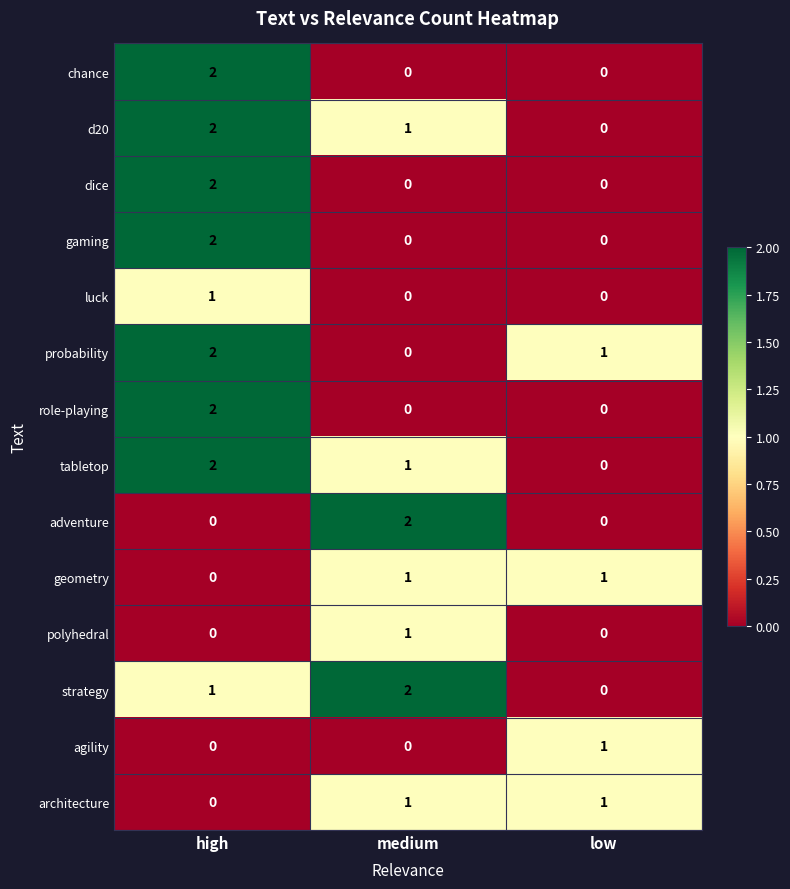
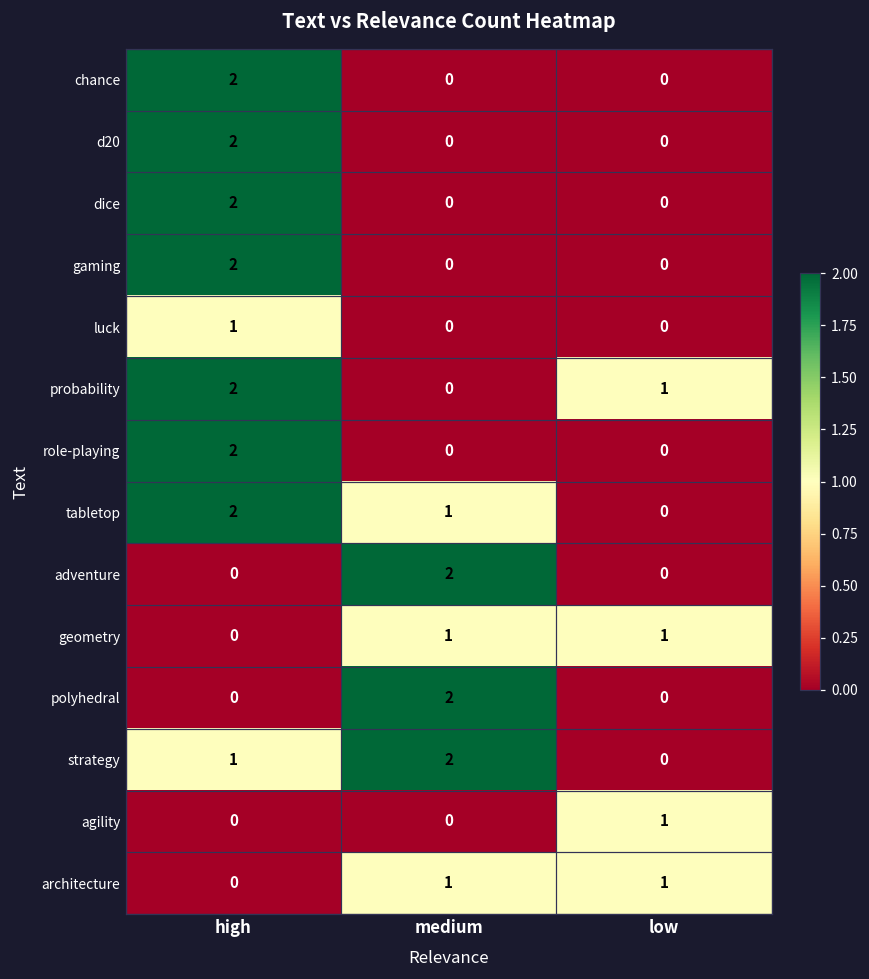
d20, medium: 1 -> 0
polyhedral, medium: 1 -> 2
